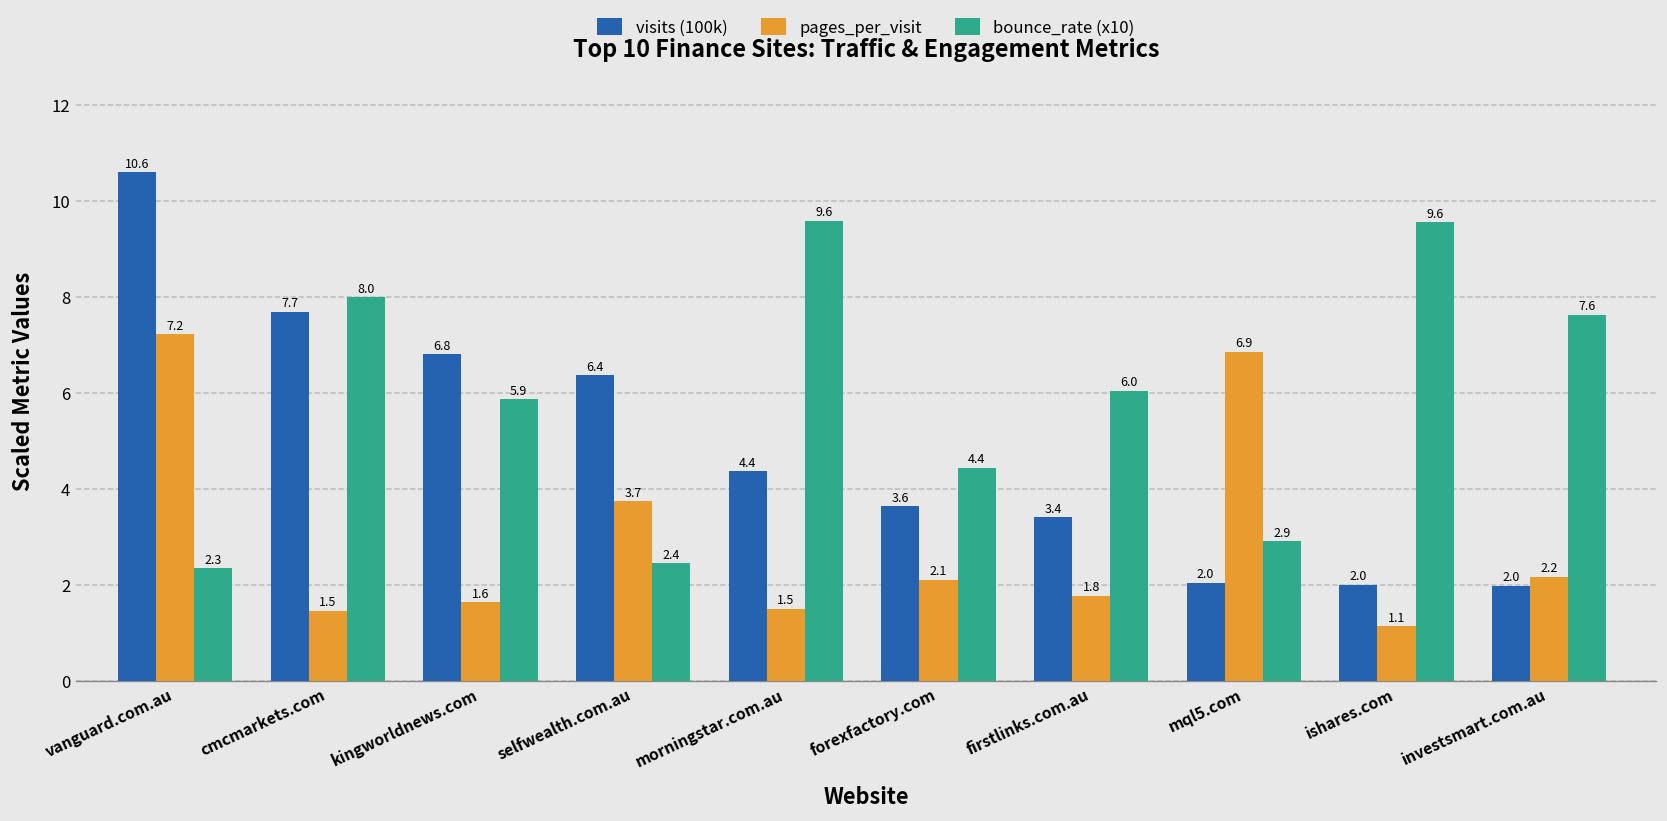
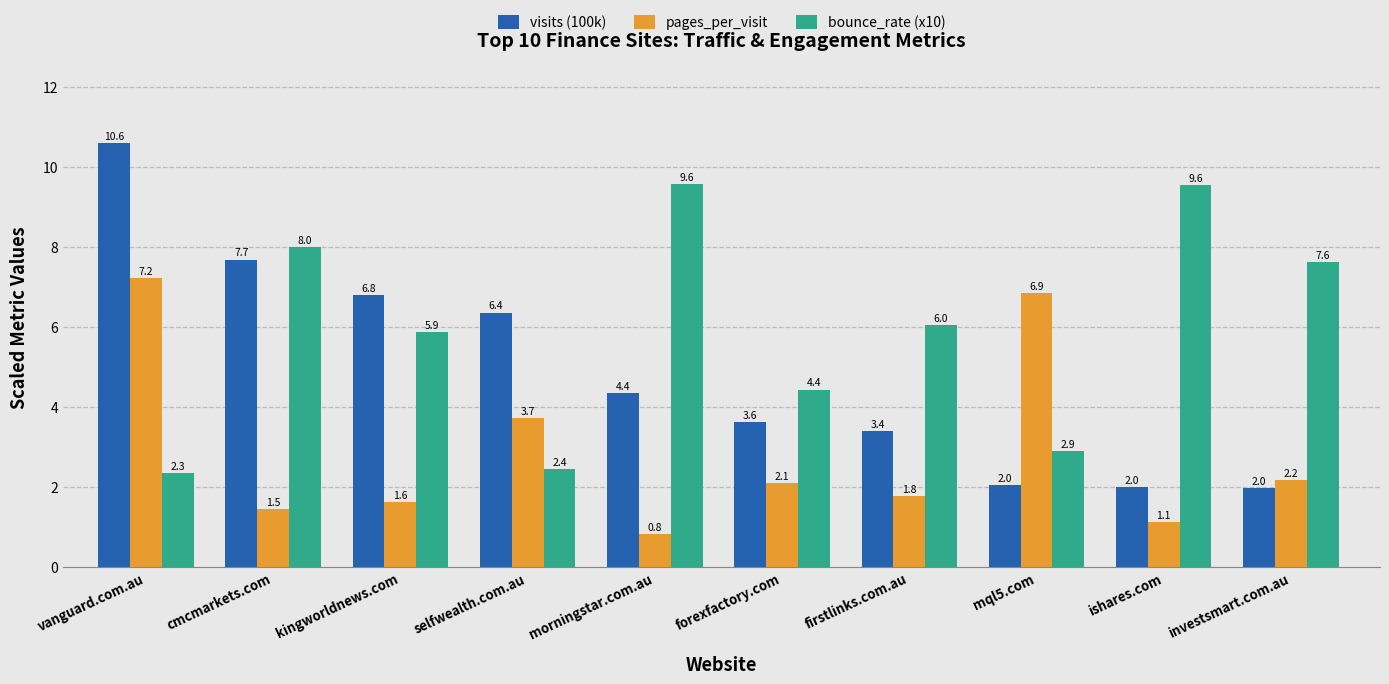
pages_per_visit, morningstar.com.au: 1.5 -> 0.8
